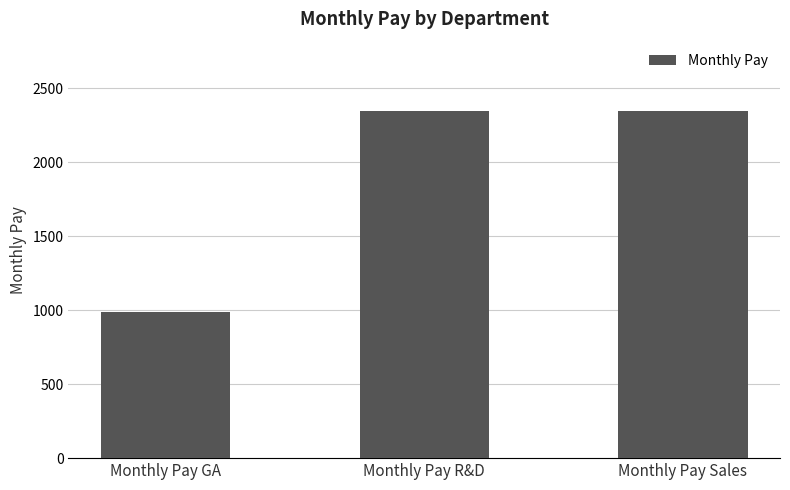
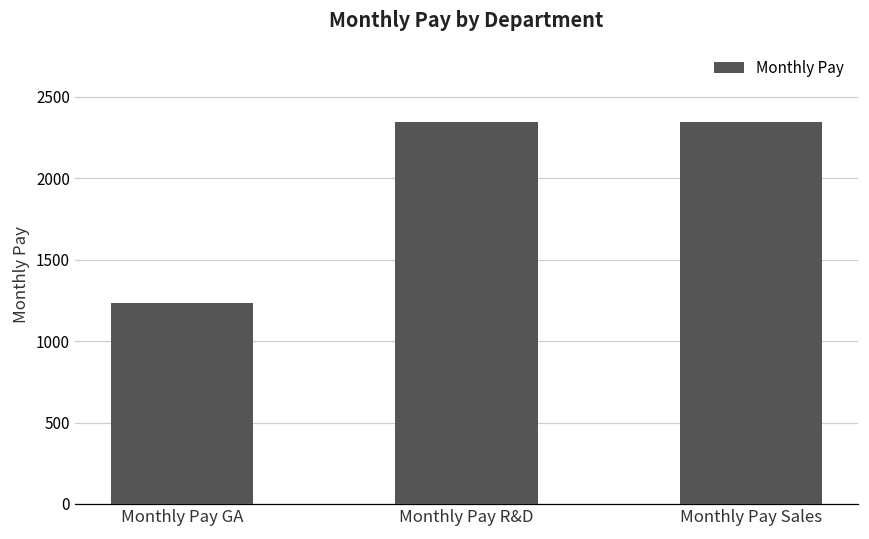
Monthly Pay GA: 990 -> 1230
